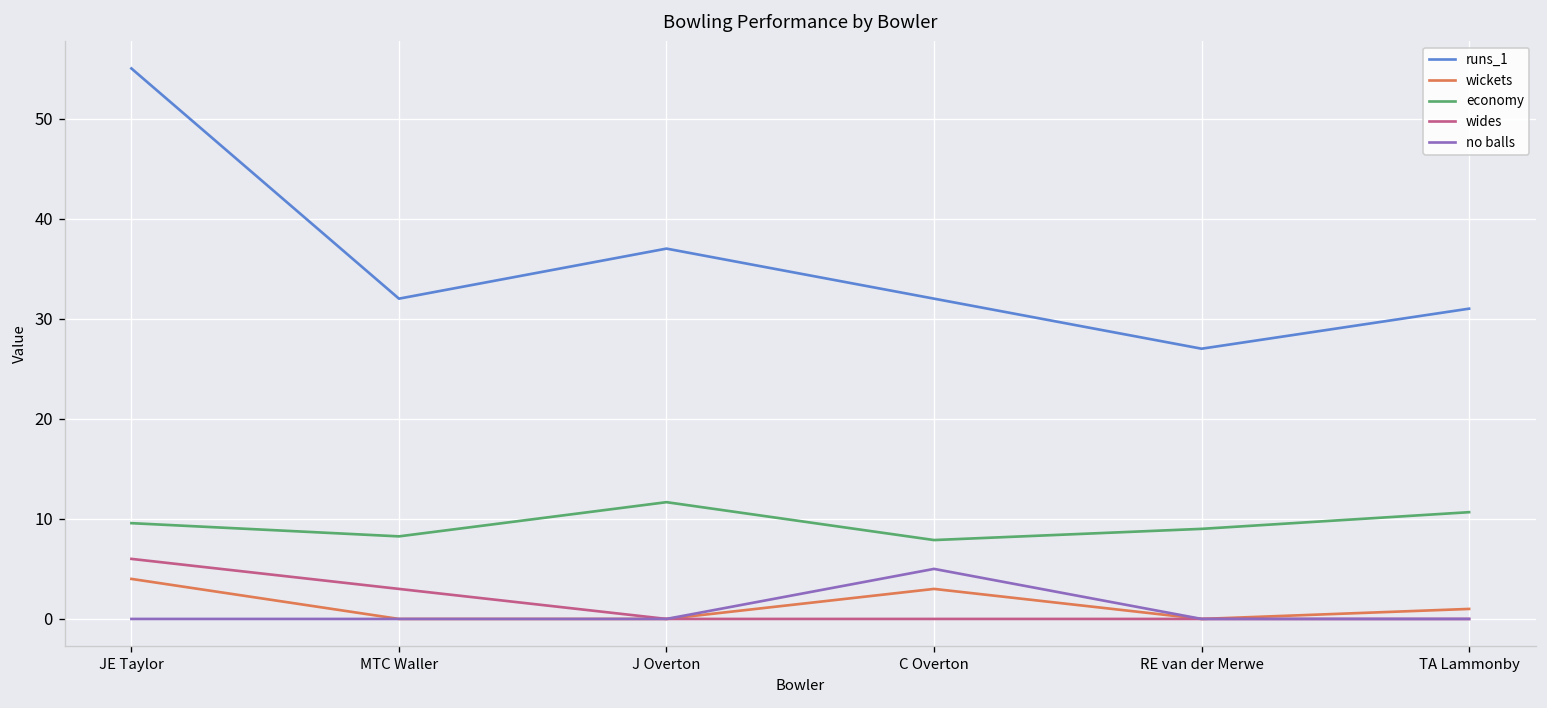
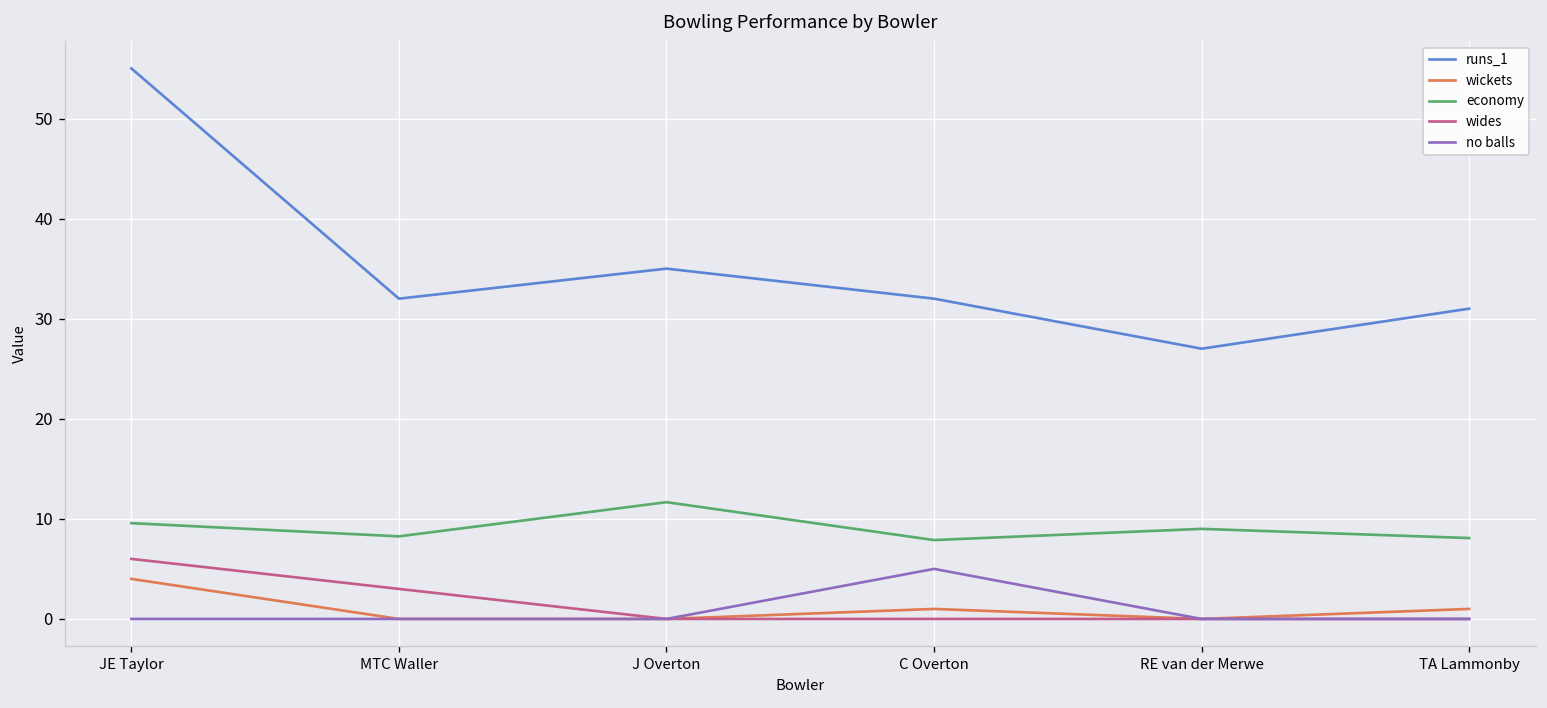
runs_1, J Overton: 37 -> 35
wickets, C Overton: 3 -> 1
economy, TA Lammonby: 11 -> 8
